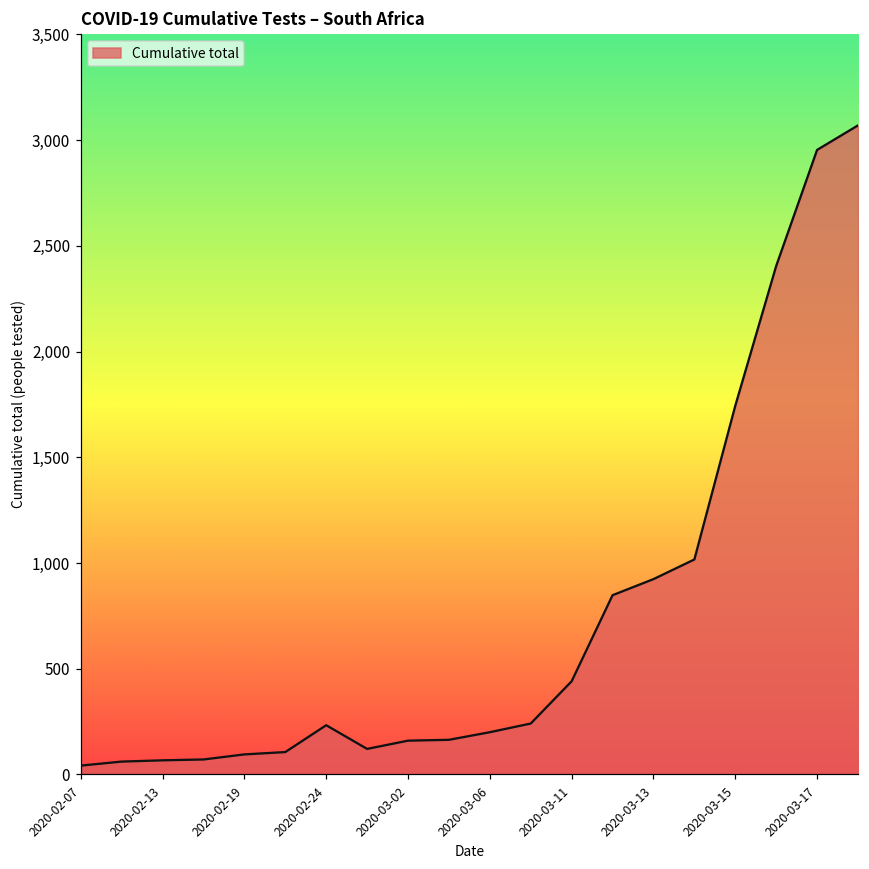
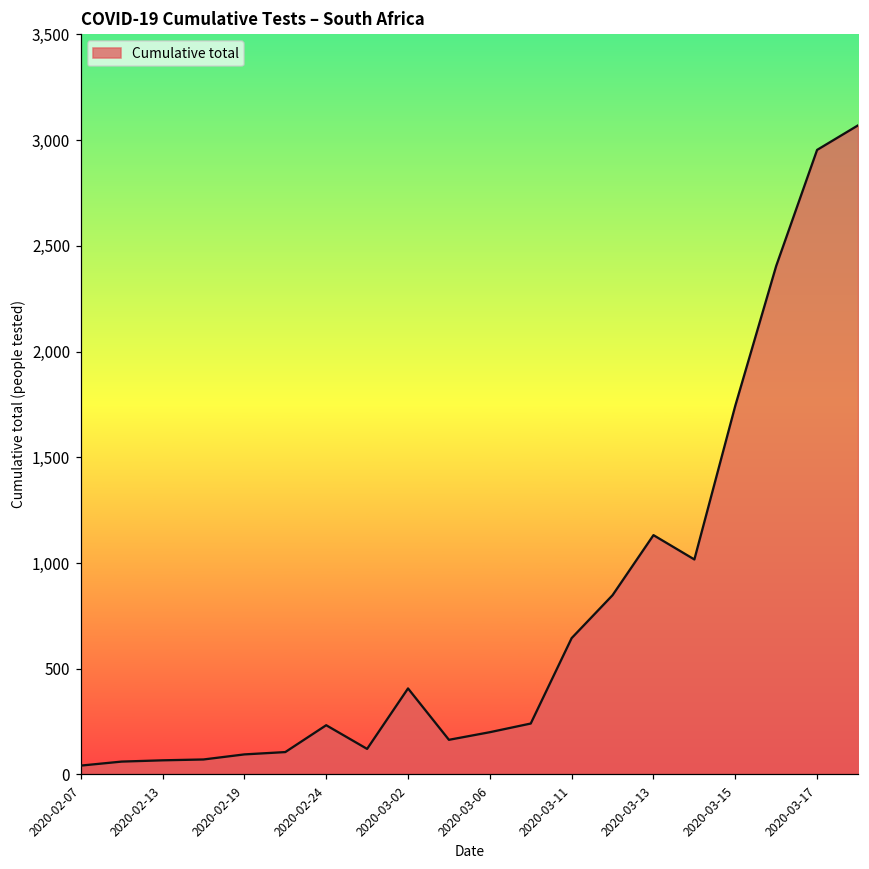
2020-03-02: 160 -> 410
2020-03-11: 440 -> 650
2020-03-13: 920 -> 1,130
